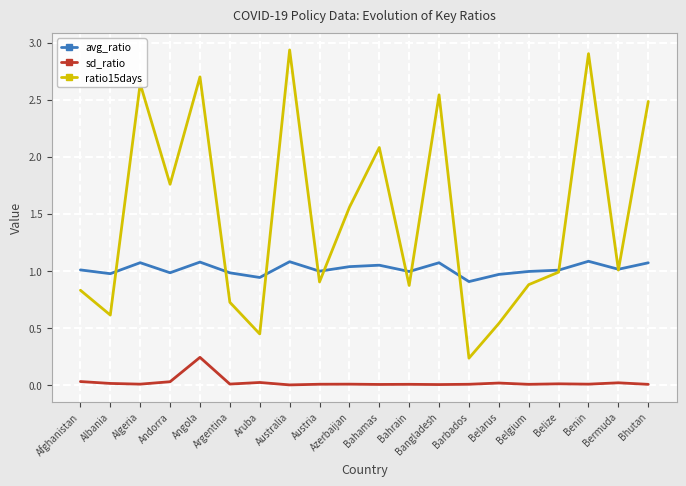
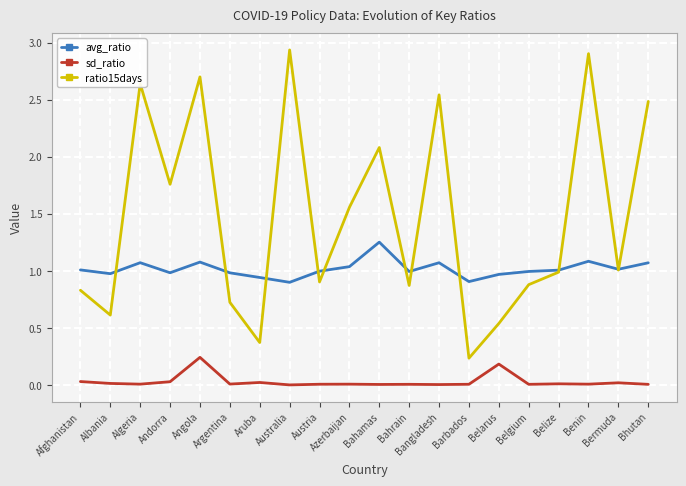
ratio15days, Aruba: 0.45 -> 0.37
avg_ratio, Australia: 1.08 -> 0.90
avg_ratio, Bahamas: 1.05 -> 1.25
sd_ratio, Belarus: 0.02 -> 0.18
